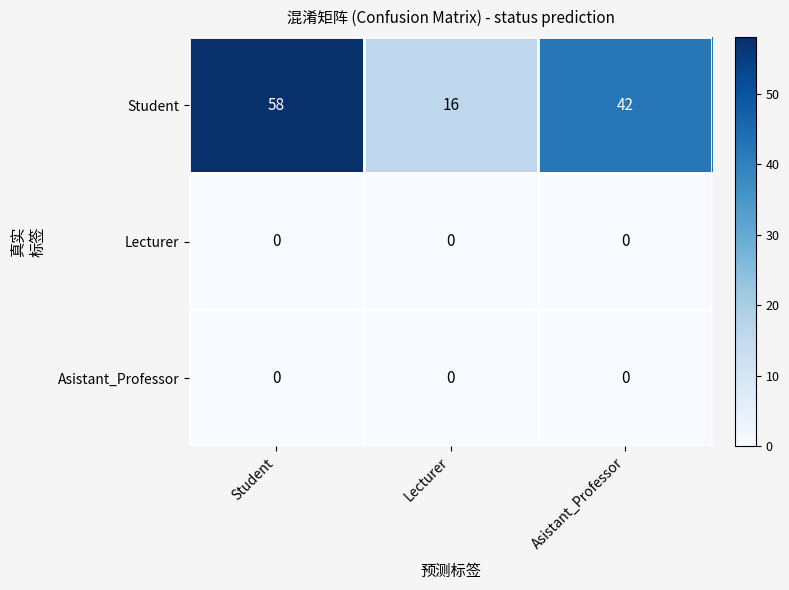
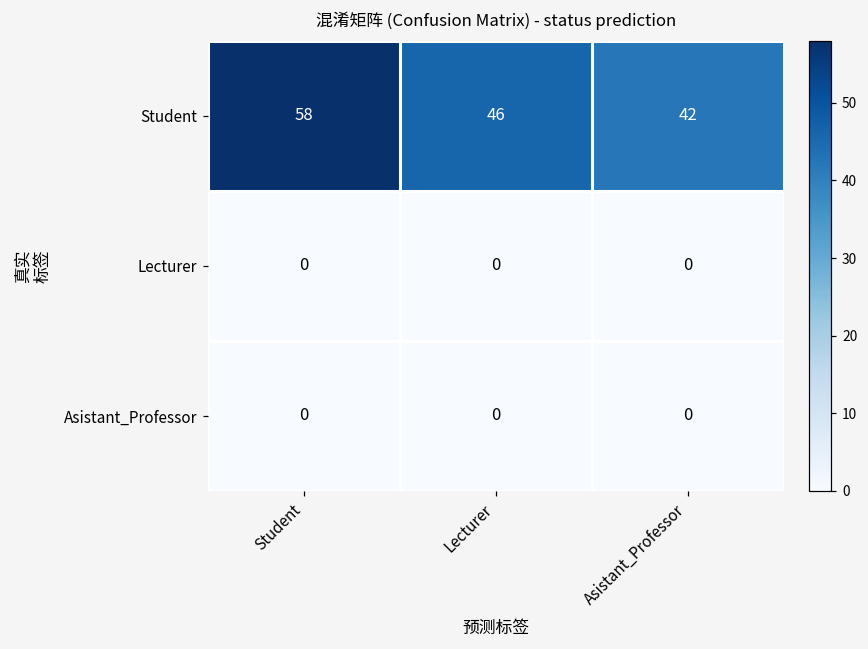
Student, Lecturer: 16 -> 46
